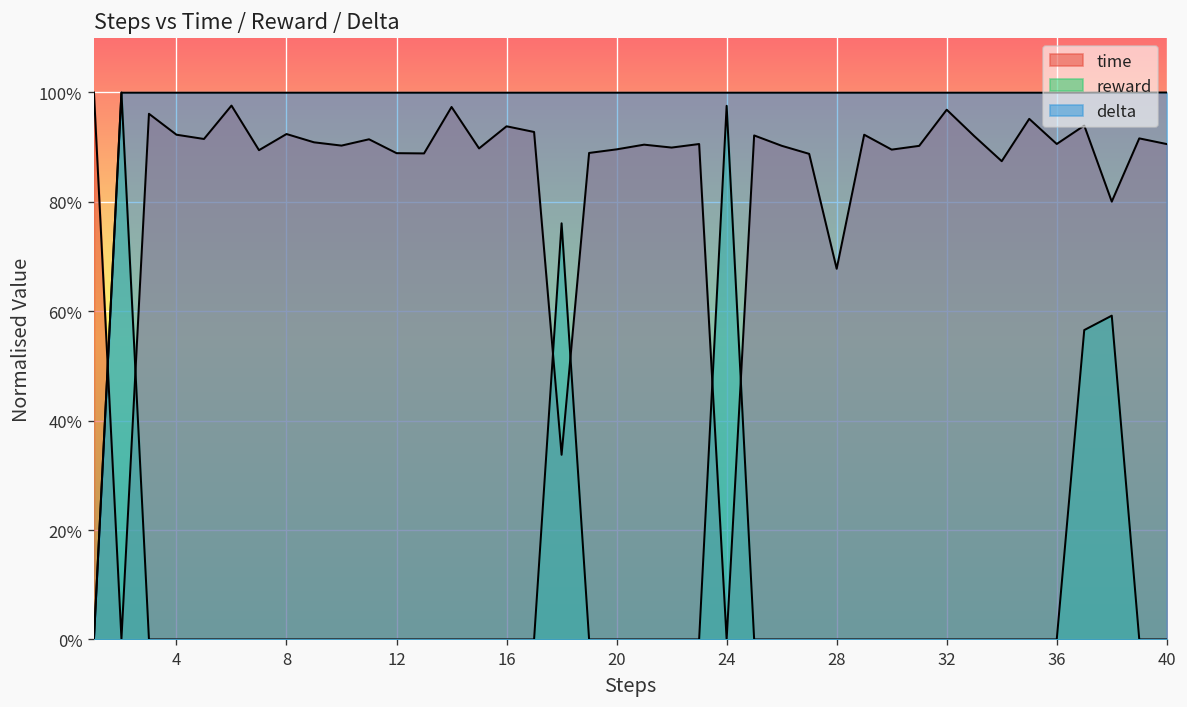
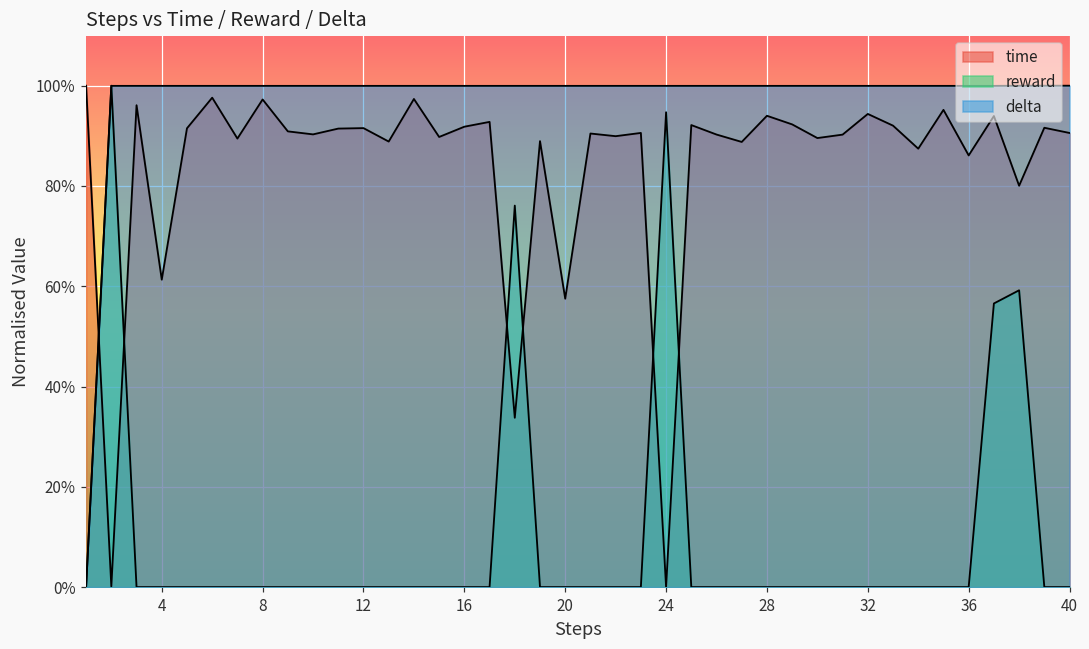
time, 4: 92% -> 61%
time, 8: 92% -> 97%
time, 12: 89% -> 92%
time, 16: 94% -> 92%
time, 20: 90% -> 58%
reward, 24: 98% -> 95%
time, 28: 68% -> 94%
time, 32: 97% -> 94%
time, 36: 91% -> 86%
